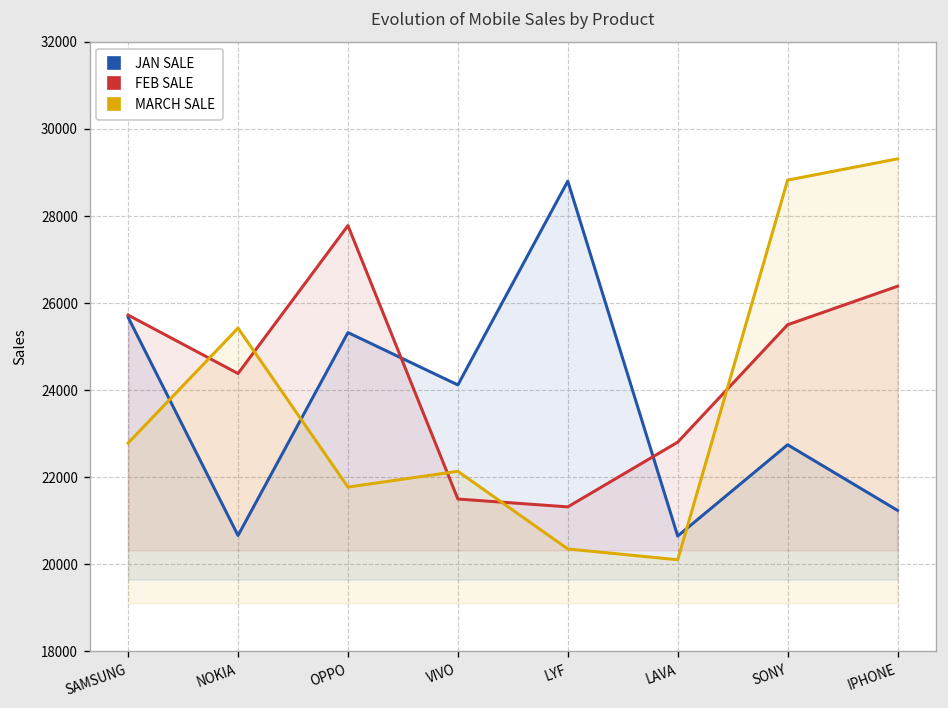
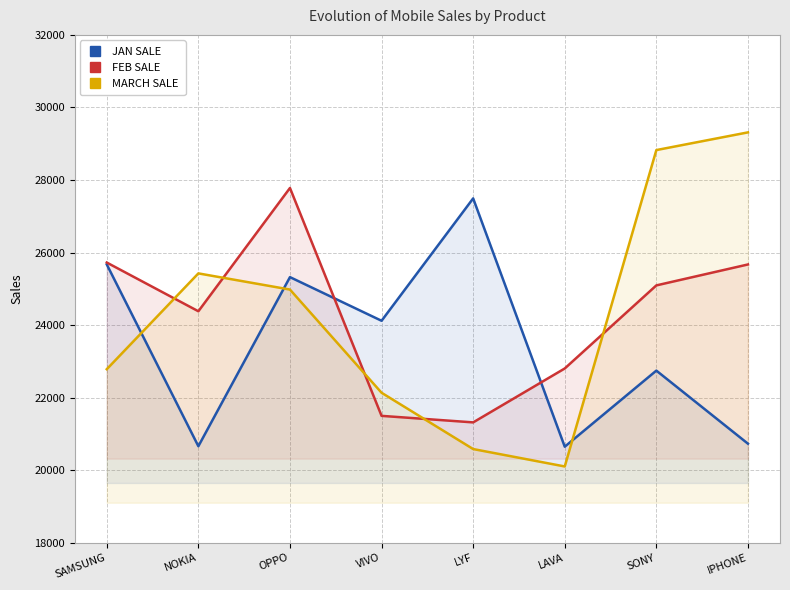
MARCH SALE, OPPO: 21800 -> 25000
JAN SALE, LYF: 28800 -> 27500
MARCH SALE, LYF: 20400 -> 20600
FEB SALE, SONY: 25500 -> 25100
JAN SALE, IPHONE: 21200 -> 20700
FEB SALE, IPHONE: 26400 -> 25700
